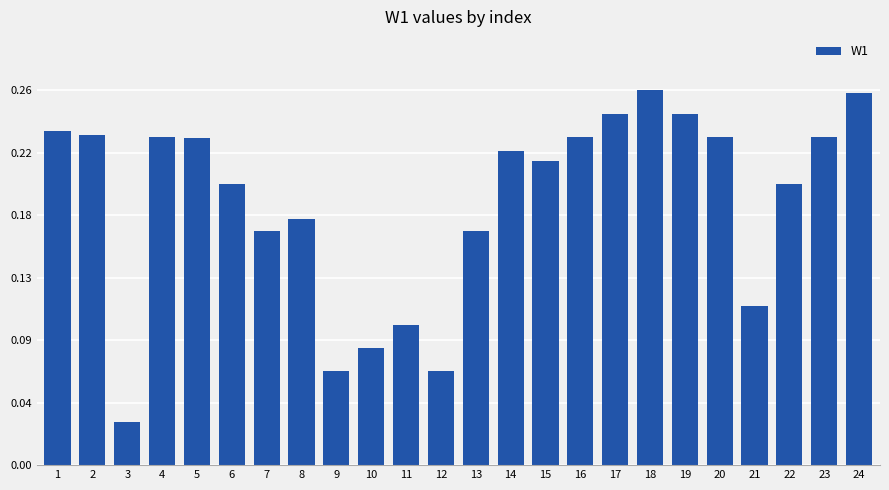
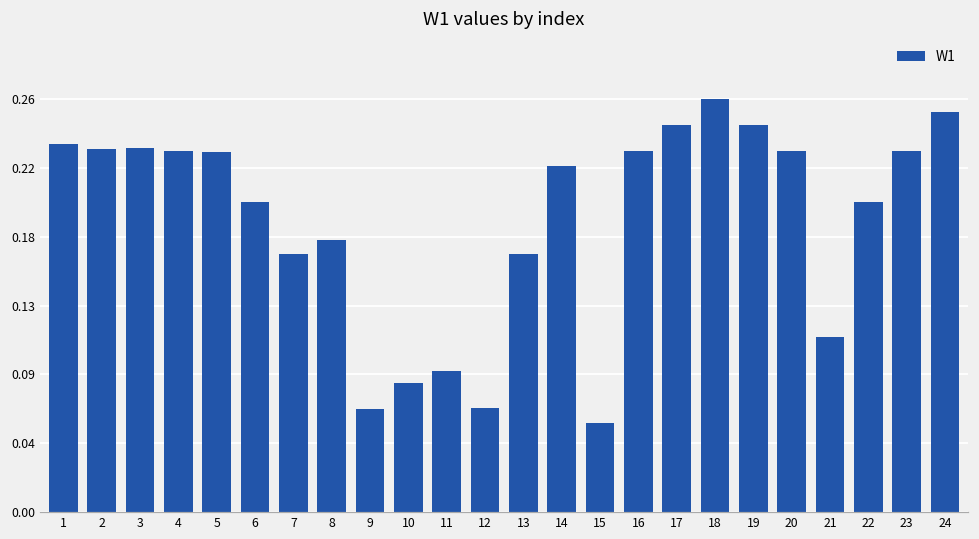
3: 0.030 -> 0.233
11: 0.099 -> 0.090
15: 0.215 -> 0.057
24: 0.262 -> 0.256
